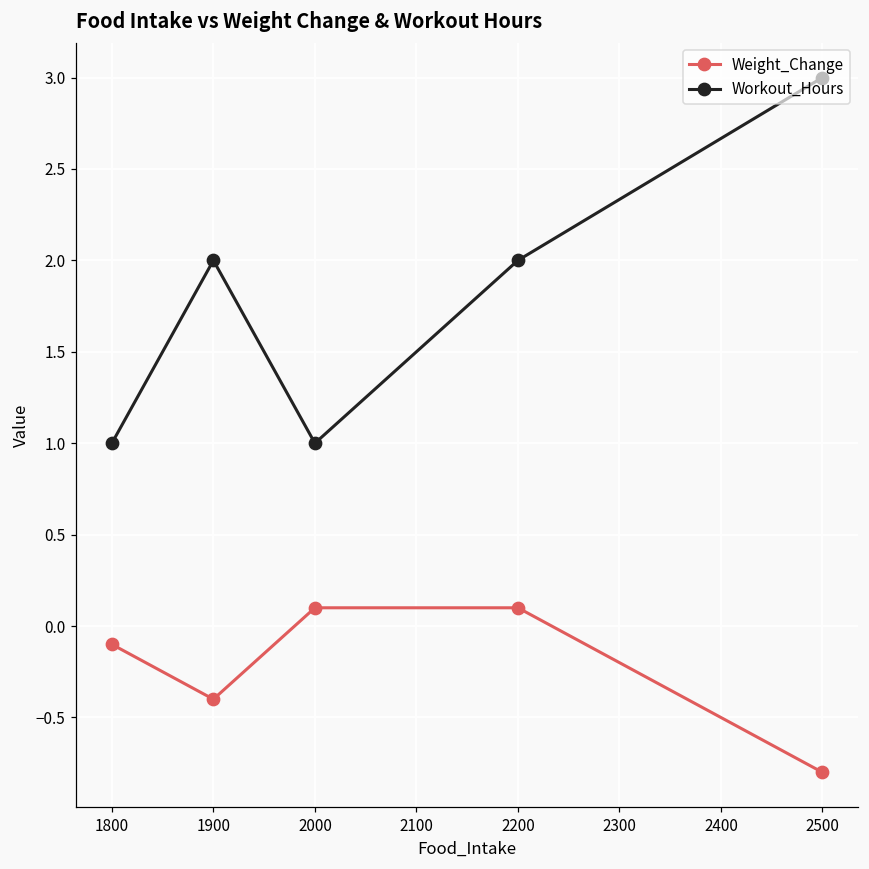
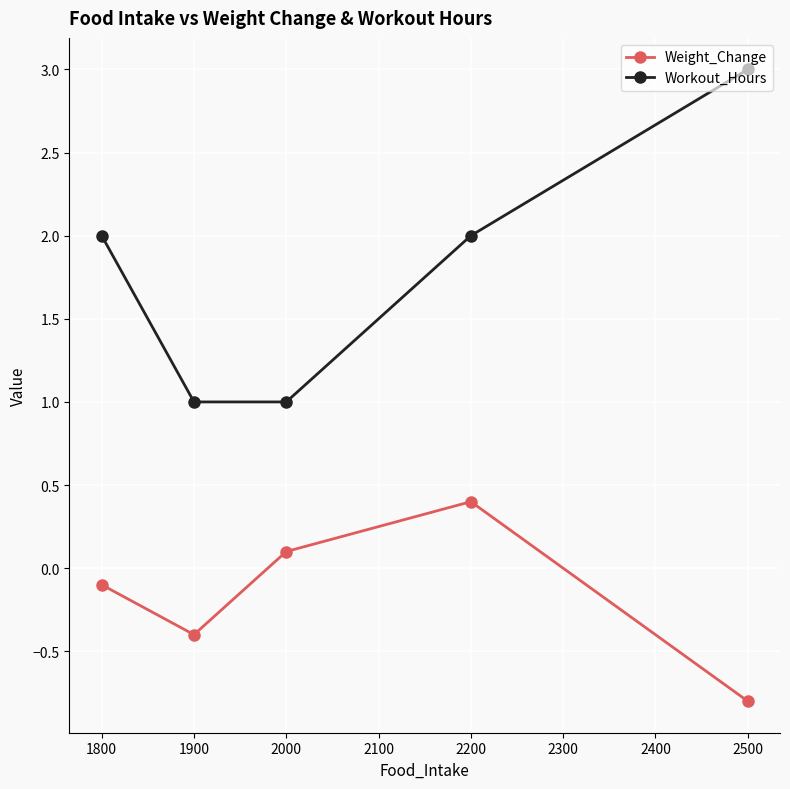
Workout_Hours, 1800: 1 -> 2
Workout_Hours, 1900: 2 -> 1
Weight_Change, 2200: 0.1 -> 0.4
